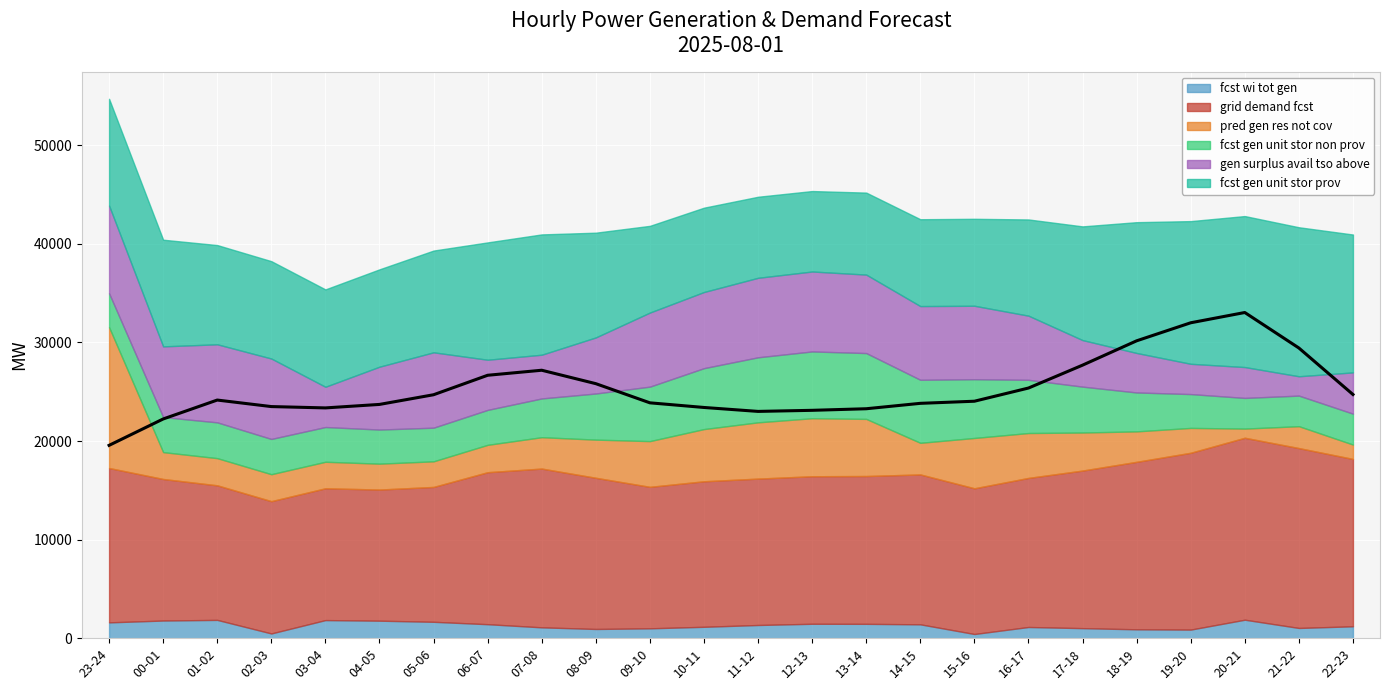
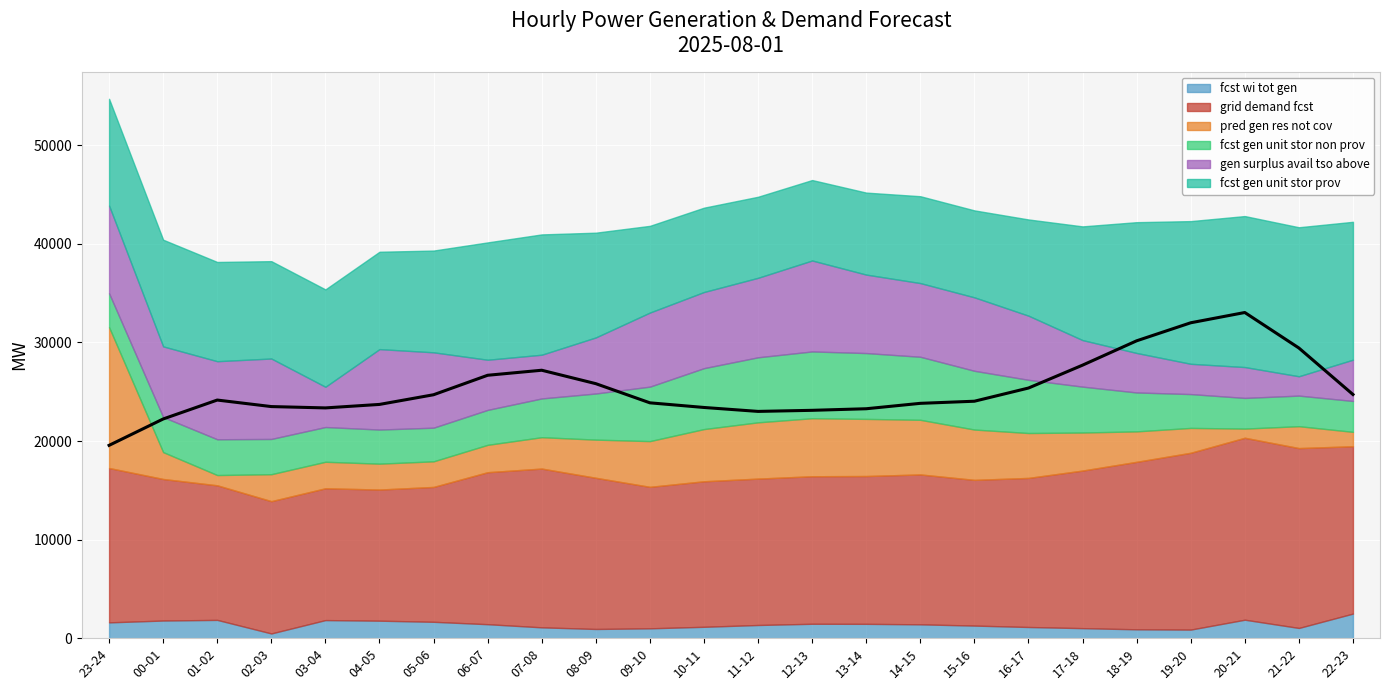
pred gen res not cov, 01-02: 3000 -> 1000
gen surplus avail tso above, 04-05: 6000 -> 8000
gen surplus avail tso above, 12-13: 8000 -> 9000
pred gen res not cov, 14-15: 3000 -> 6000
fcst wi tot gen, 15-16: 0 -> 1000
fcst wi tot gen, 22-23: 1000 -> 2000
